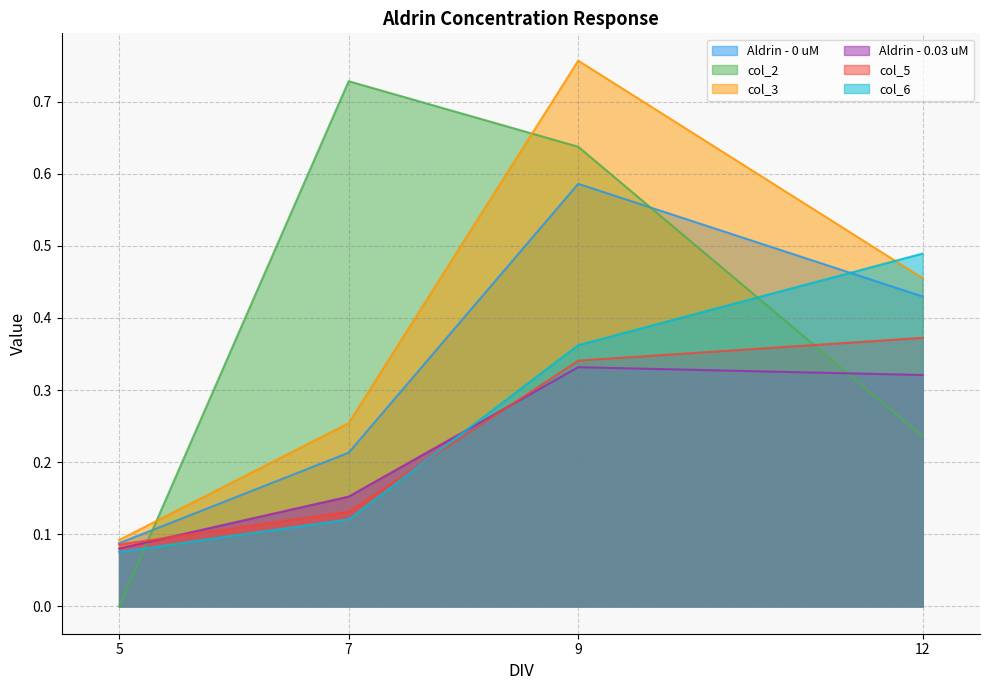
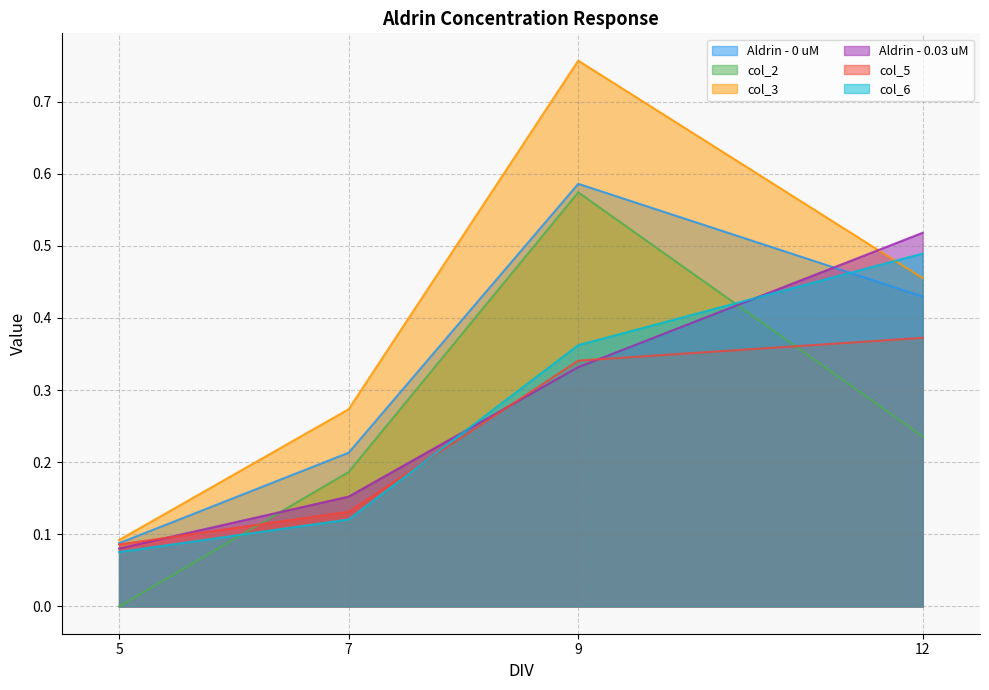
col_2, 7: 0.73 -> 0.19
col_3, 7: 0.25 -> 0.27
col_2, 9: 0.64 -> 0.57
Aldrin - 0.03 uM, 12: 0.32 -> 0.52
